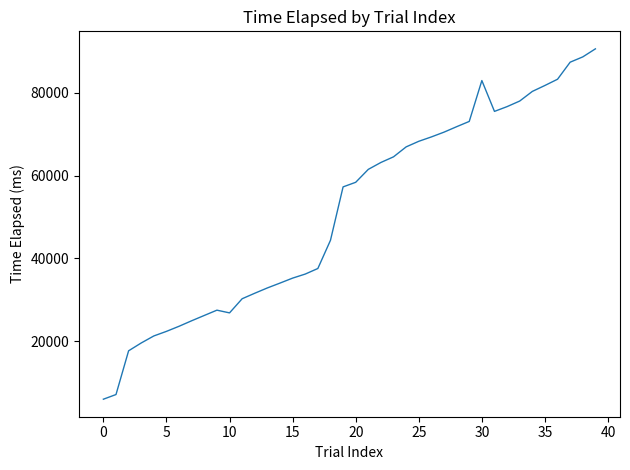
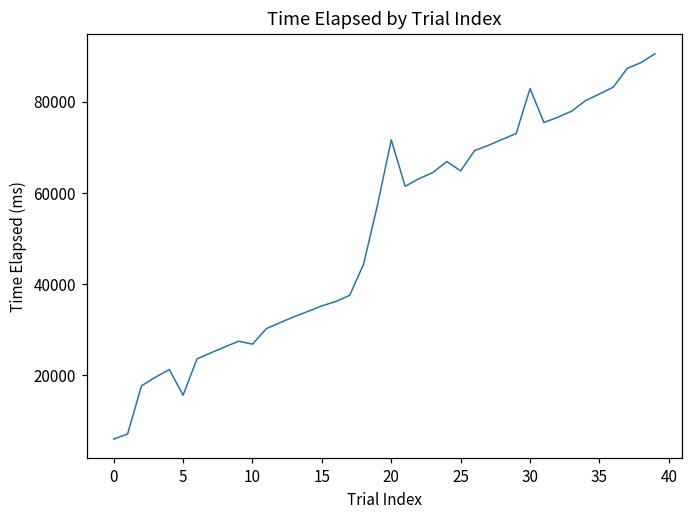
5: 22000 -> 16000
20: 58000 -> 72000
25: 68000 -> 65000
